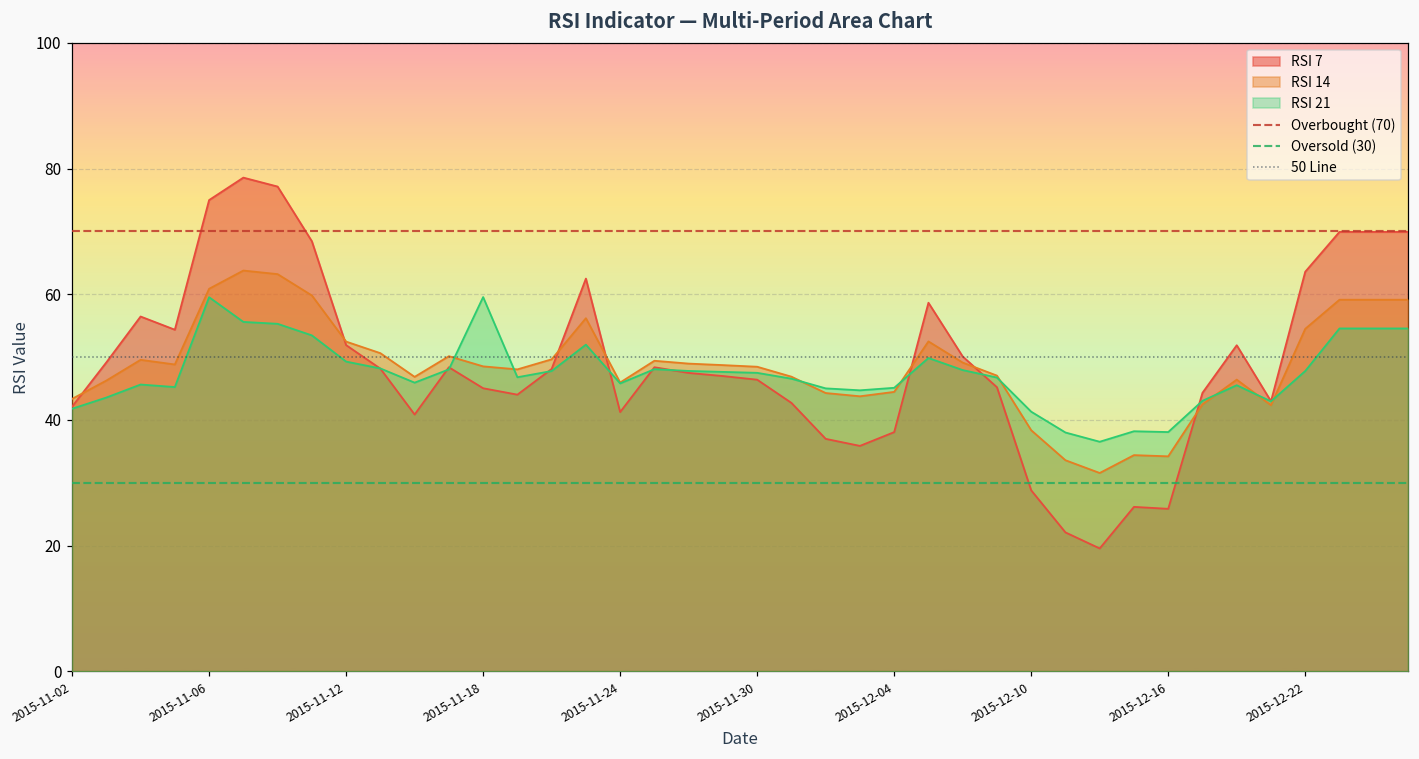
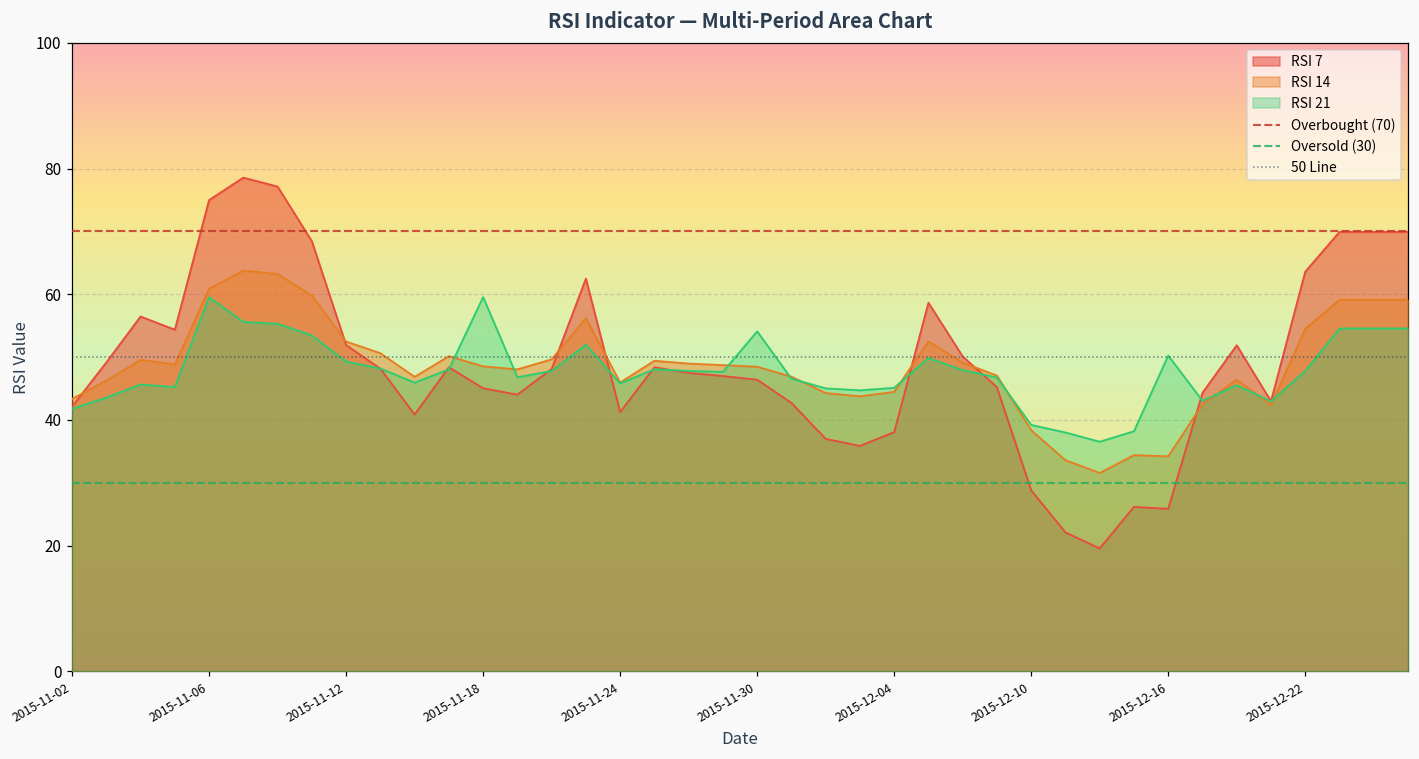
RSI 21, 2015-11-30: 48 -> 54
RSI 21, 2015-12-10: 41 -> 39
RSI 21, 2015-12-16: 38 -> 50
